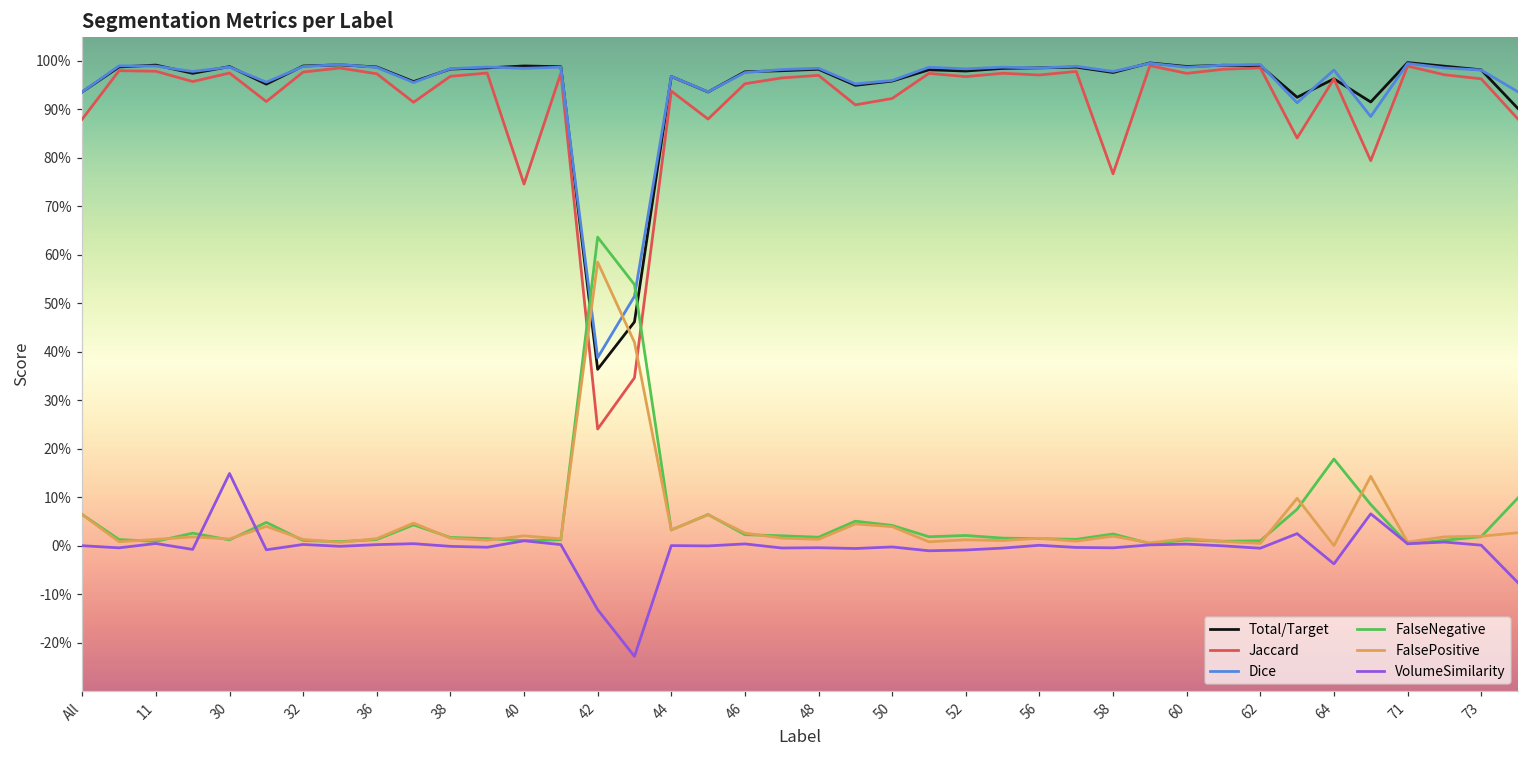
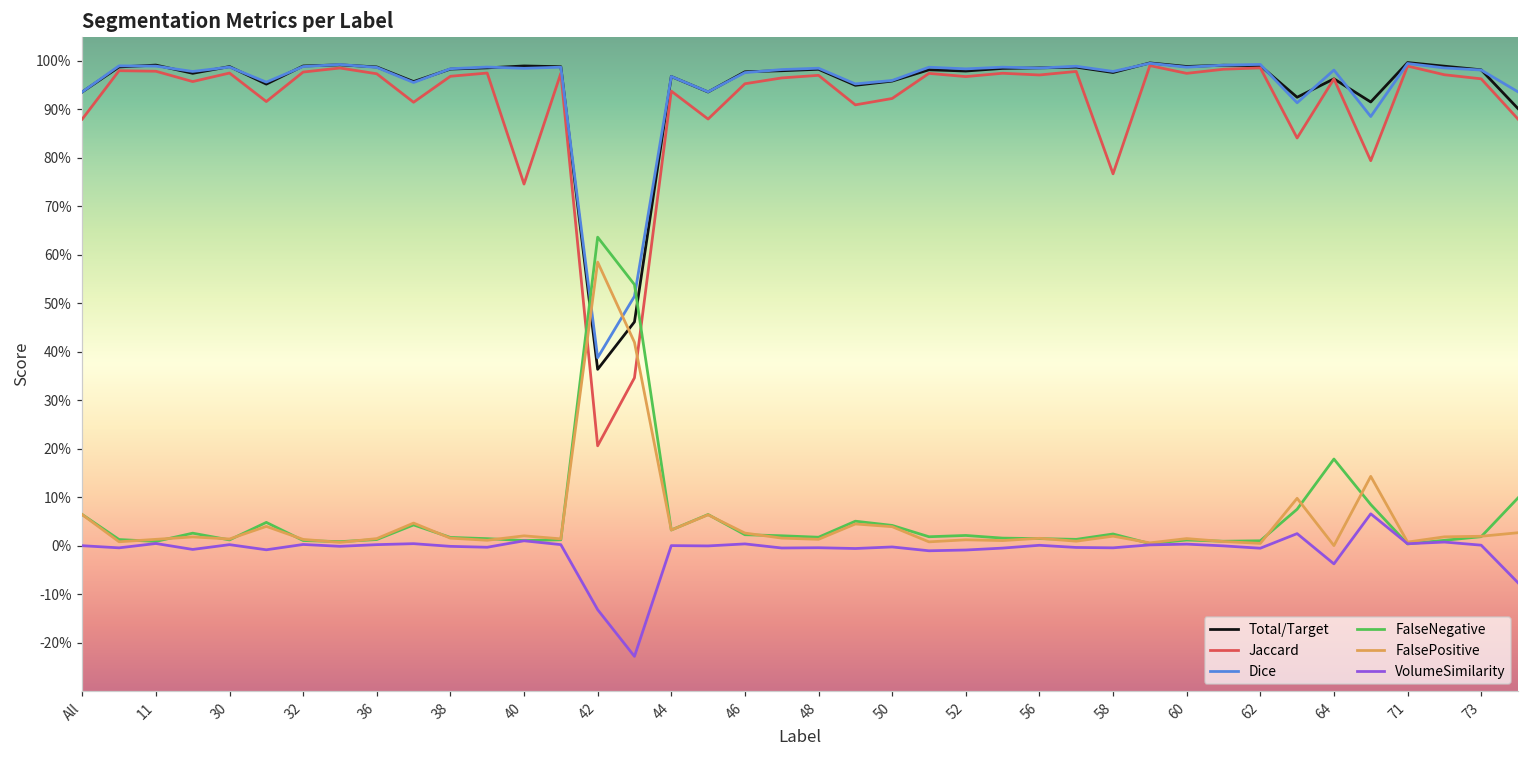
VolumeSimilarity, 30: 15% -> 0%
Jaccard, 42: 24% -> 21%
